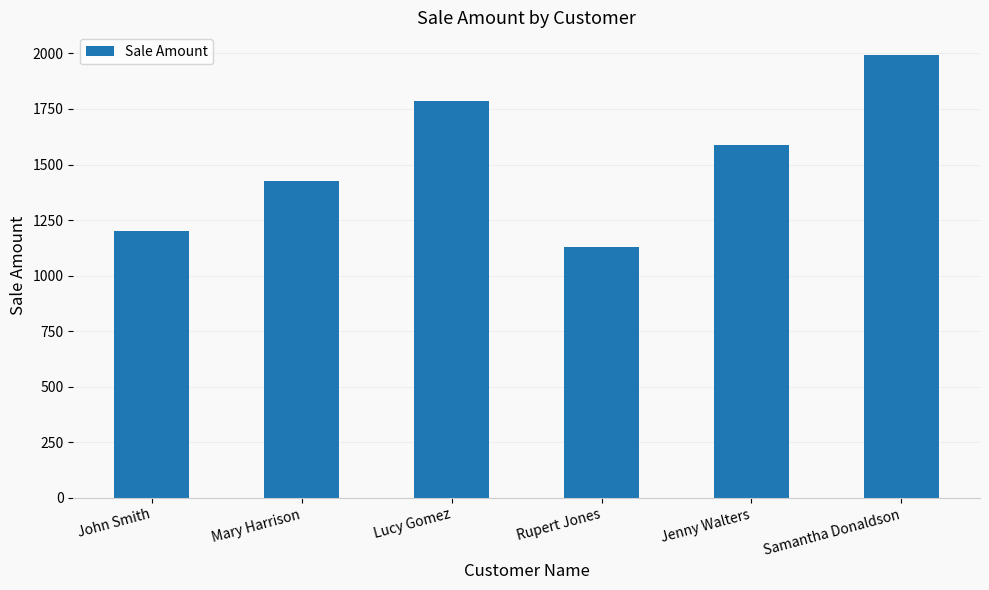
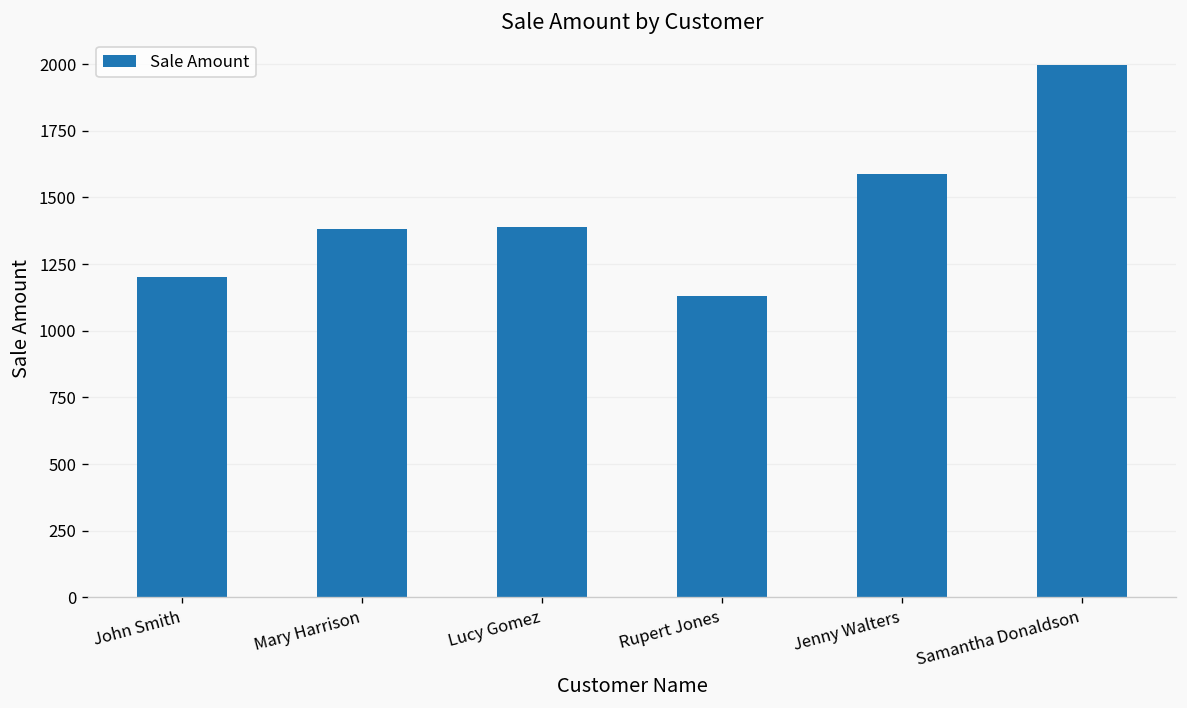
Mary Harrison: 1430 -> 1380
Lucy Gomez: 1790 -> 1390
